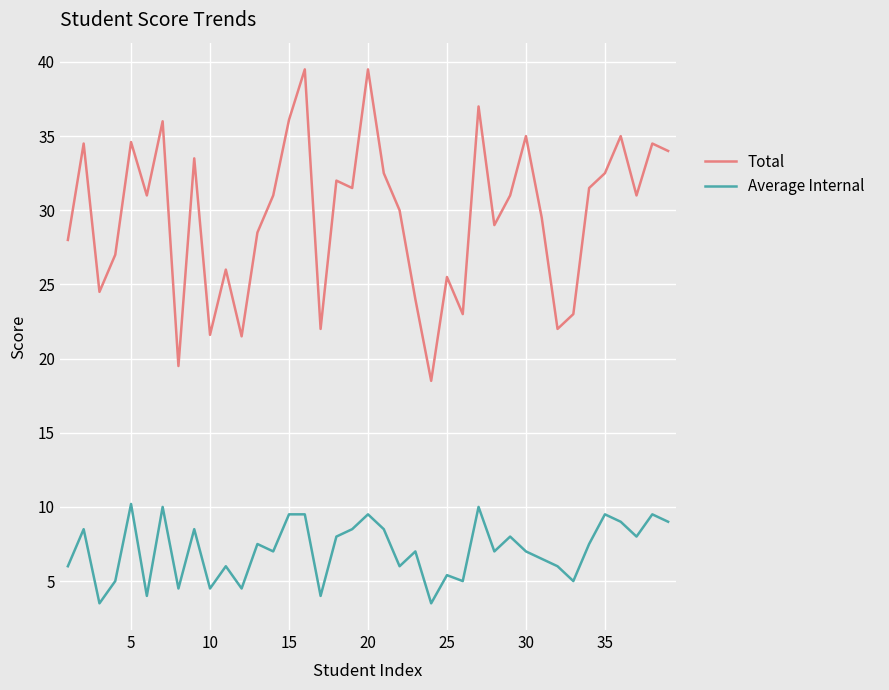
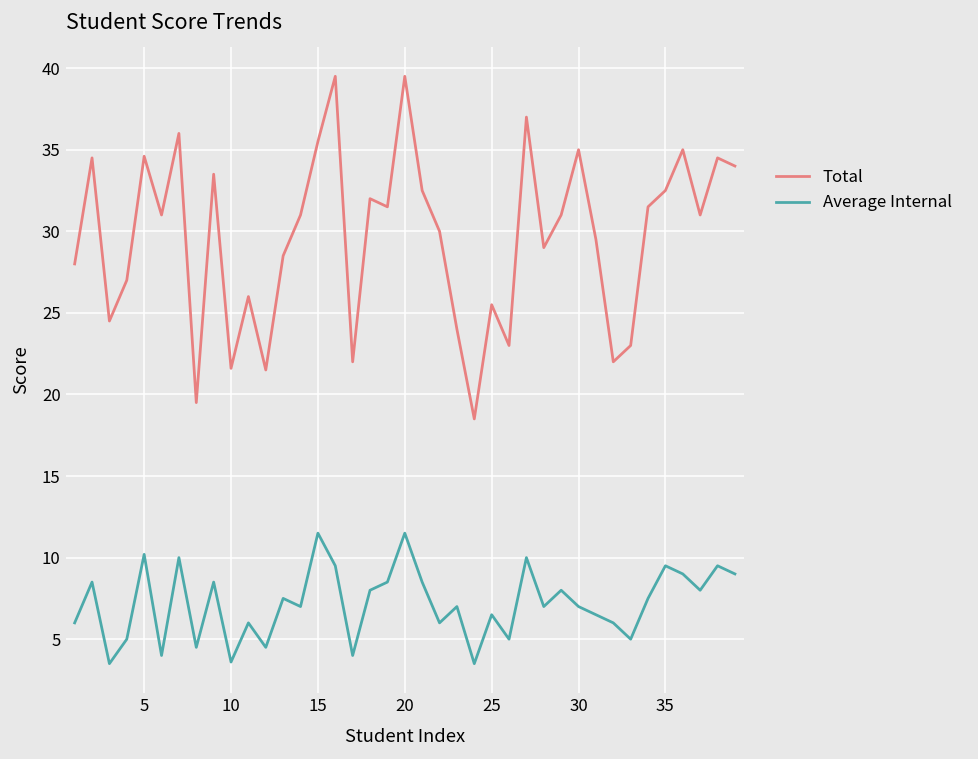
Average Internal, 10: 4.5 -> 3.6
Total, 15: 36.1 -> 35.5
Average Internal, 15: 9.5 -> 11.5
Average Internal, 20: 9.5 -> 11.5
Average Internal, 25: 5.4 -> 6.5
